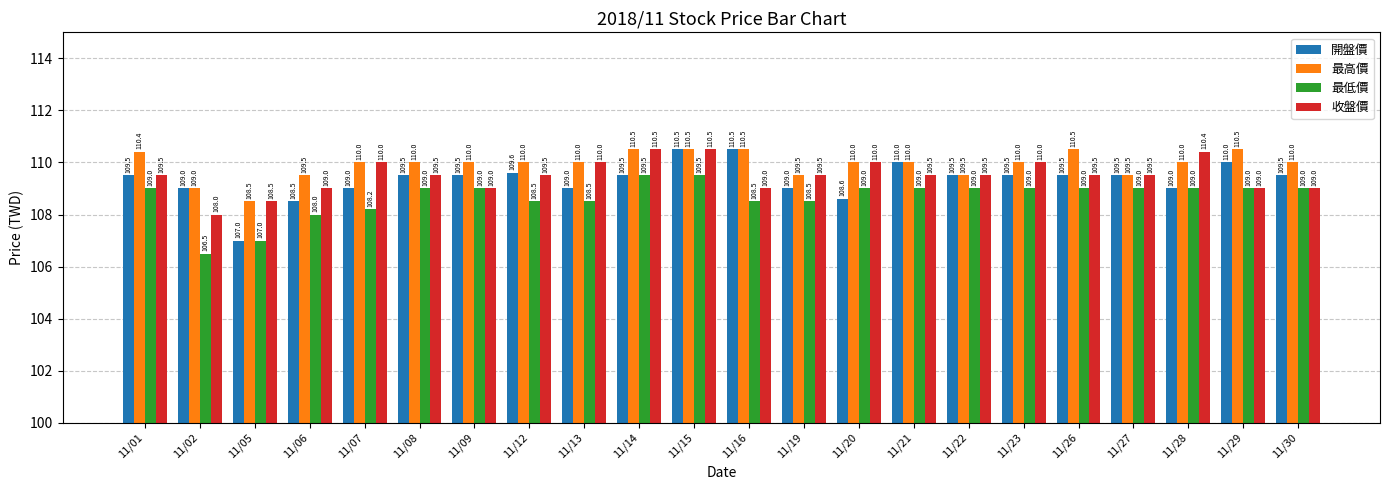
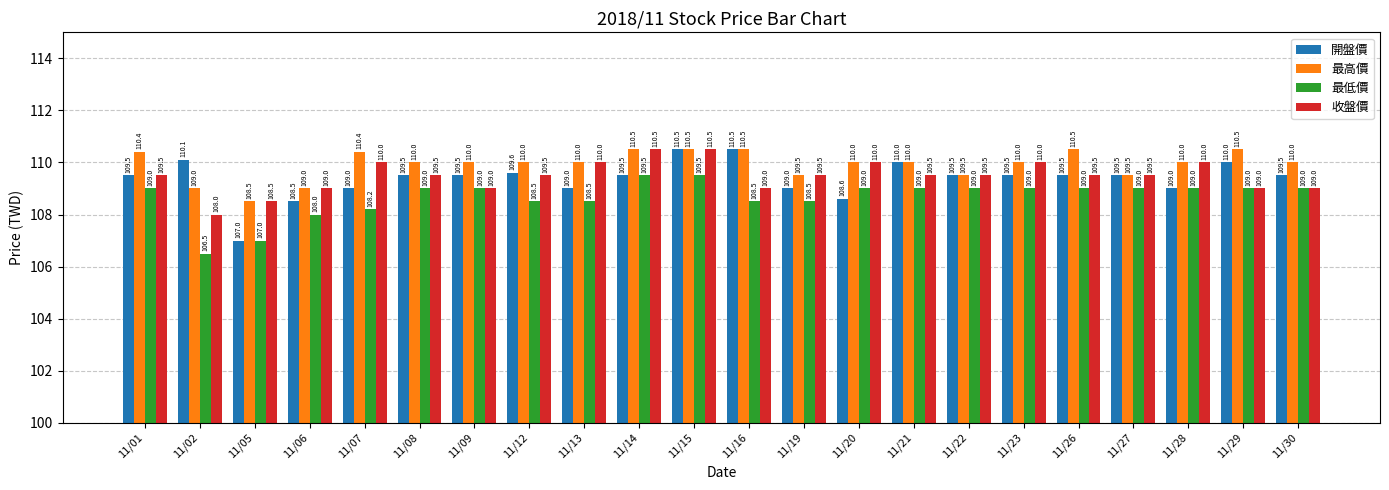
開盤價, 11/02: 109.0 -> 110.1
最高價, 11/06: 109.5 -> 109.0
最高價, 11/07: 110.0 -> 110.4
收盤價, 11/28: 110.4 -> 110.0
